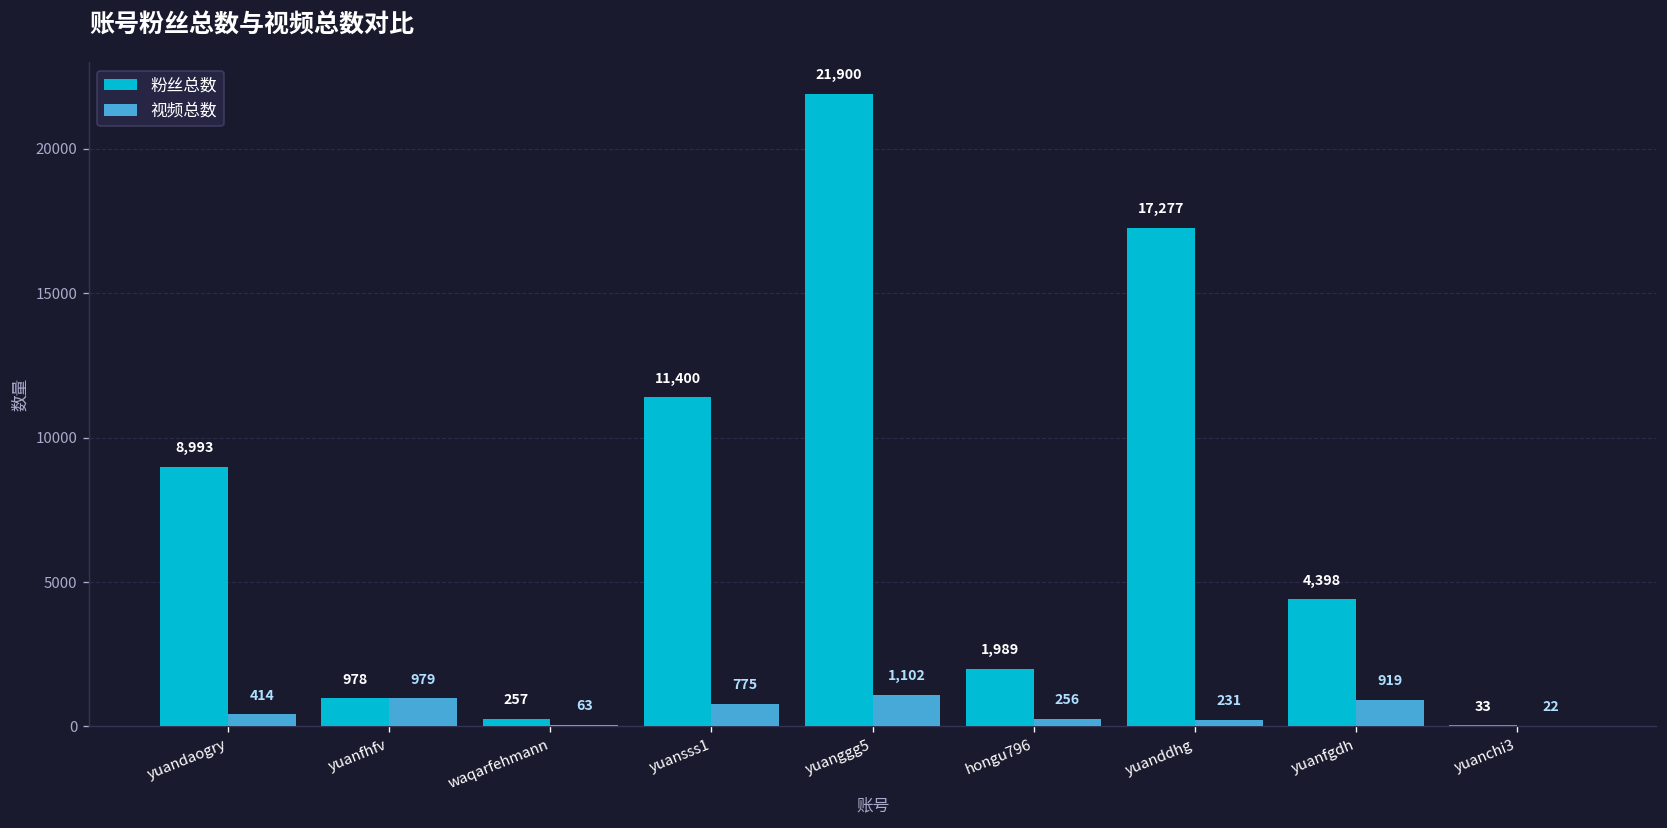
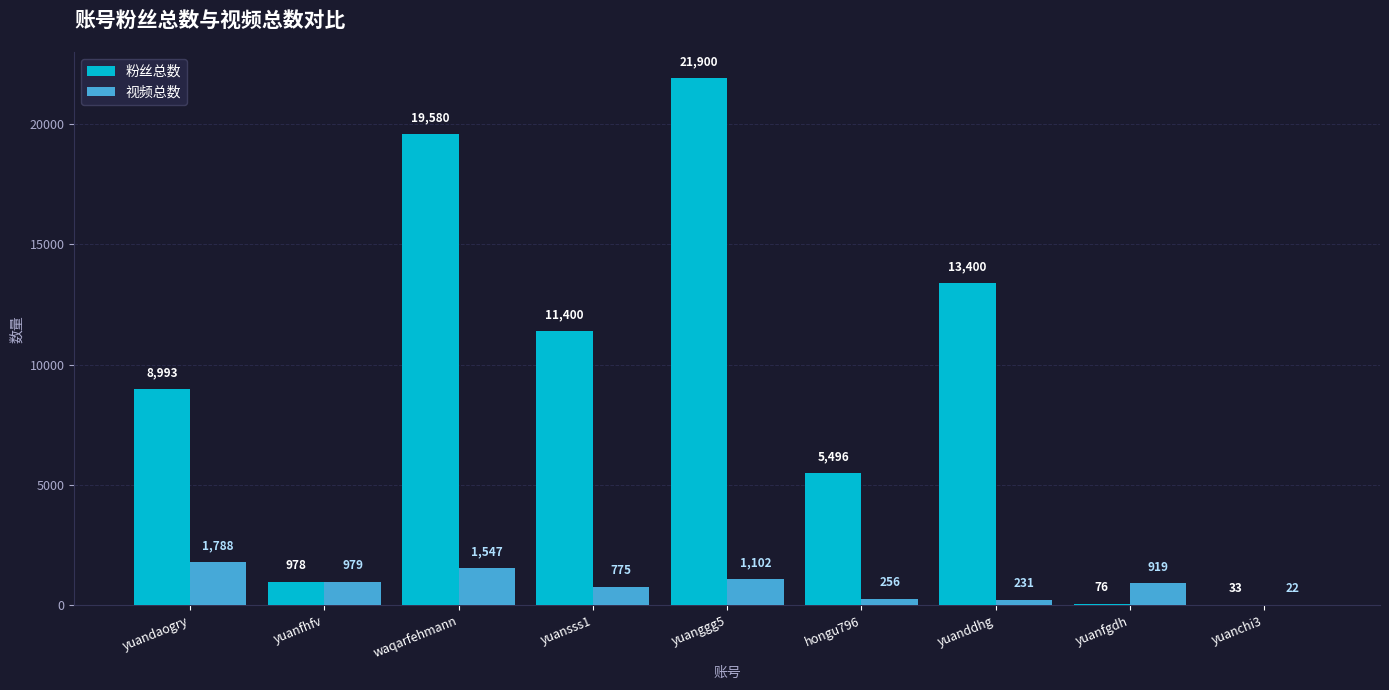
视频总数, yuandaogry: 414 -> 1,788
粉丝总数, waqarfehmann: 257 -> 19,580
视频总数, waqarfehmann: 63 -> 1,547
粉丝总数, hongu796: 1,989 -> 5,496
粉丝总数, yuanddhg: 17,277 -> 13,400
粉丝总数, yuanfgdh: 4,398 -> 76
